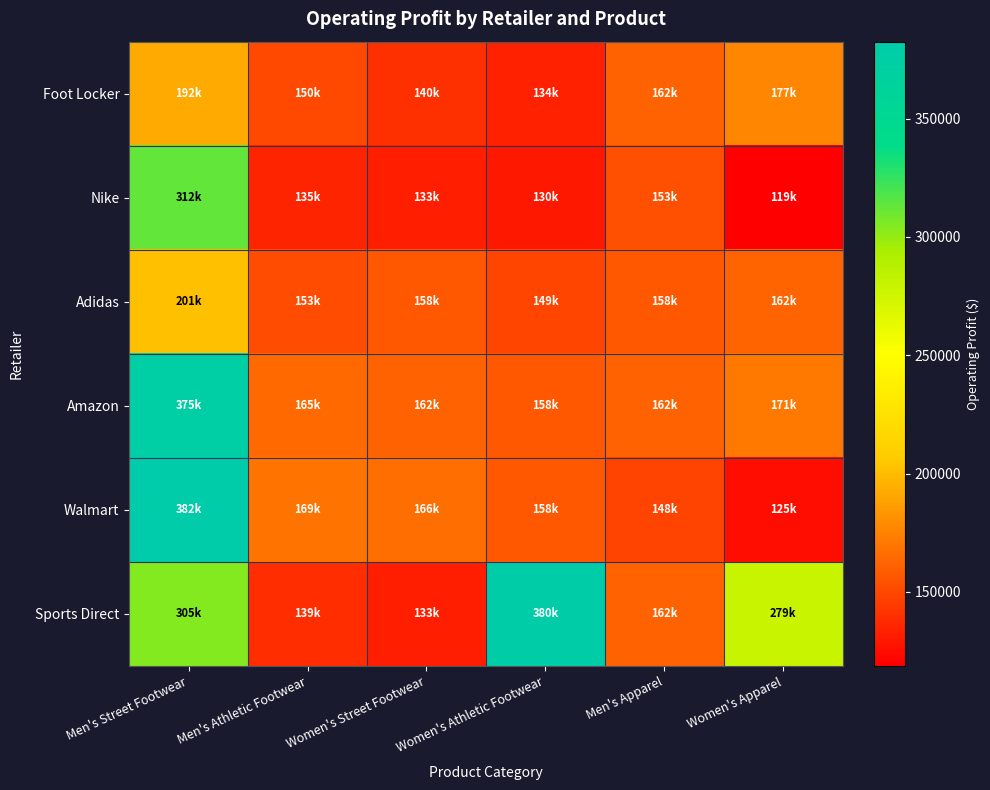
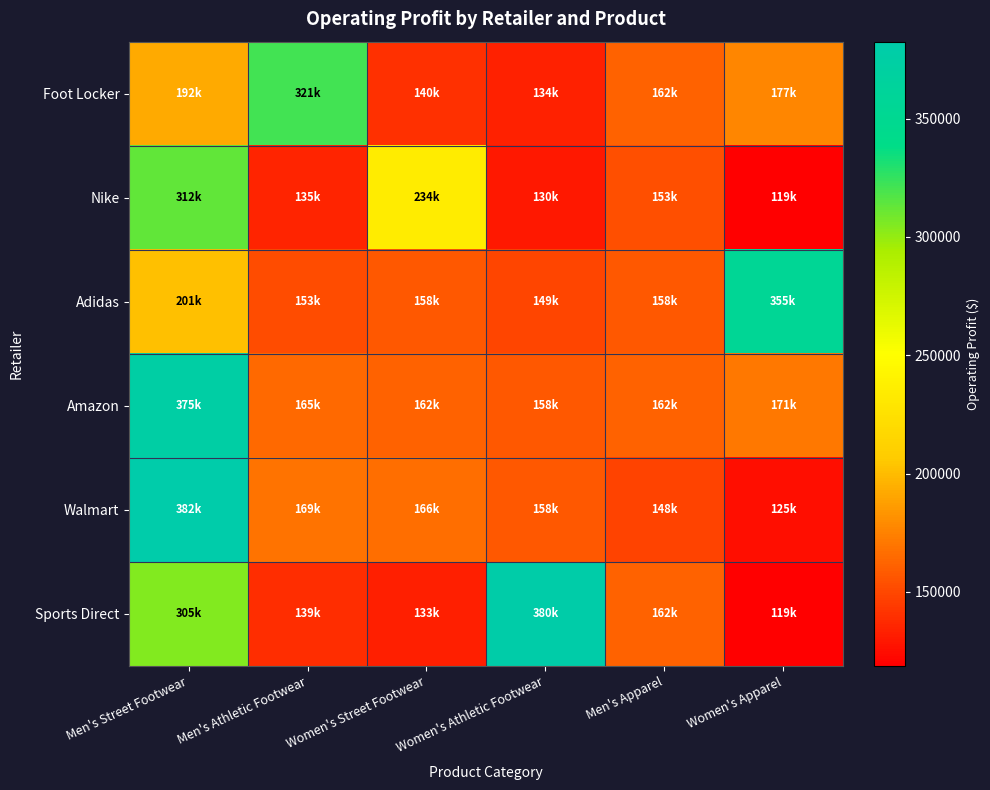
Foot Locker, Men's Athletic Footwear: 150k -> 321k
Nike, Women's Street Footwear: 133k -> 234k
Adidas, Women's Apparel: 162k -> 355k
Sports Direct, Women's Apparel: 279k -> 119k
